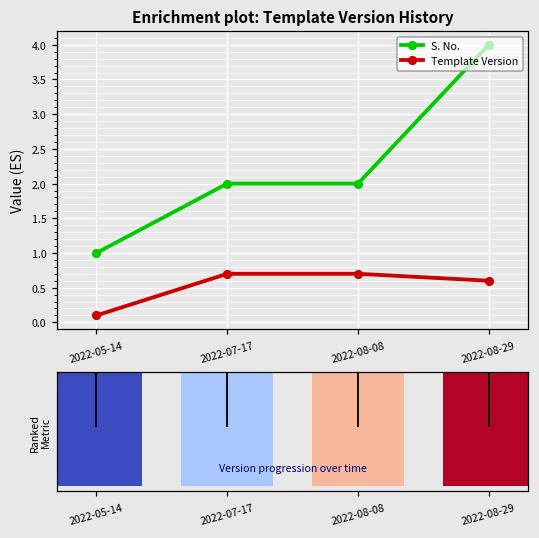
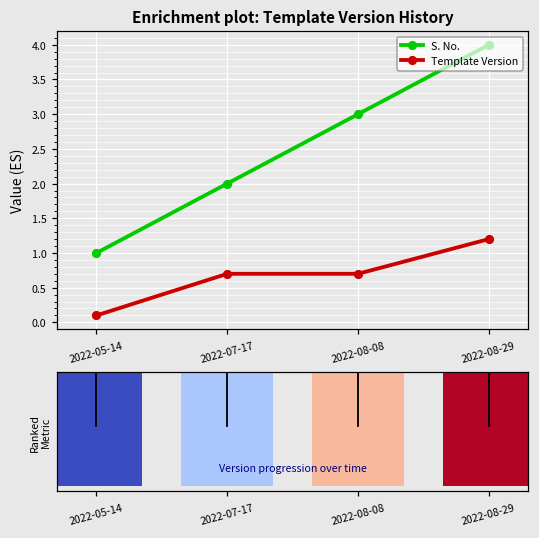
Enrichment plot: Template Version History, S. No., 2022-08-08: 2 -> 3
Enrichment plot: Template Version History, Template Version, 2022-08-29: 0.6 -> 1.2
